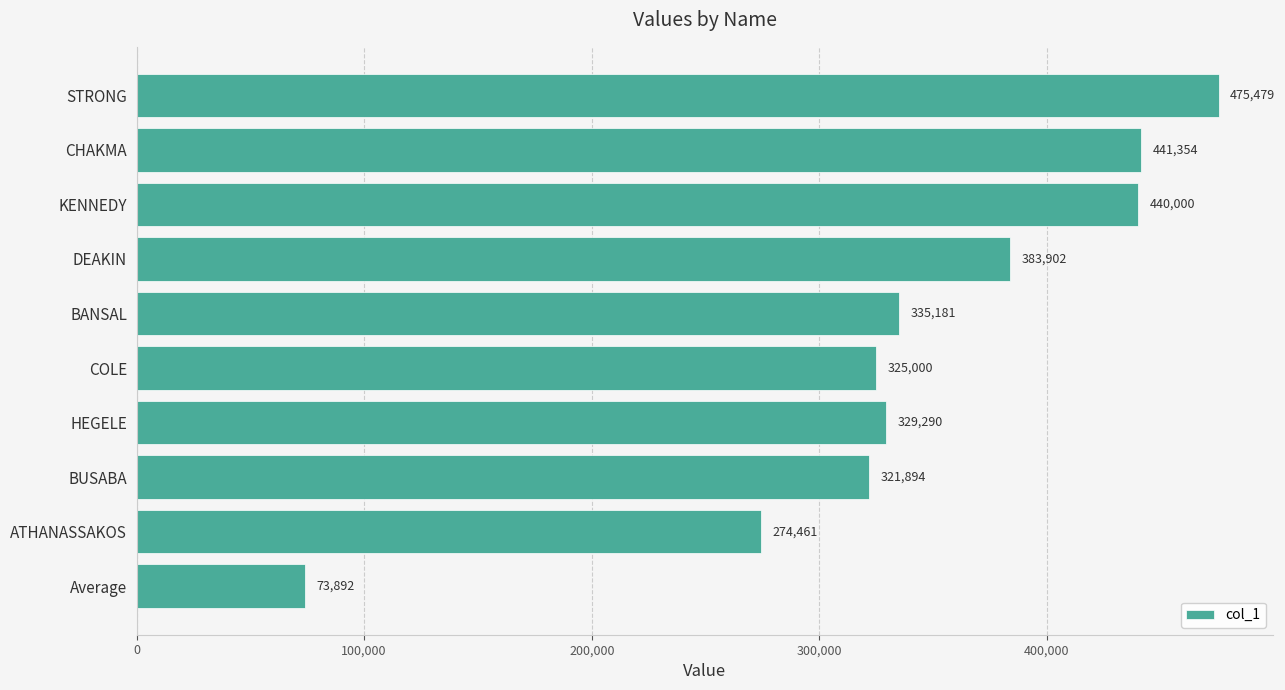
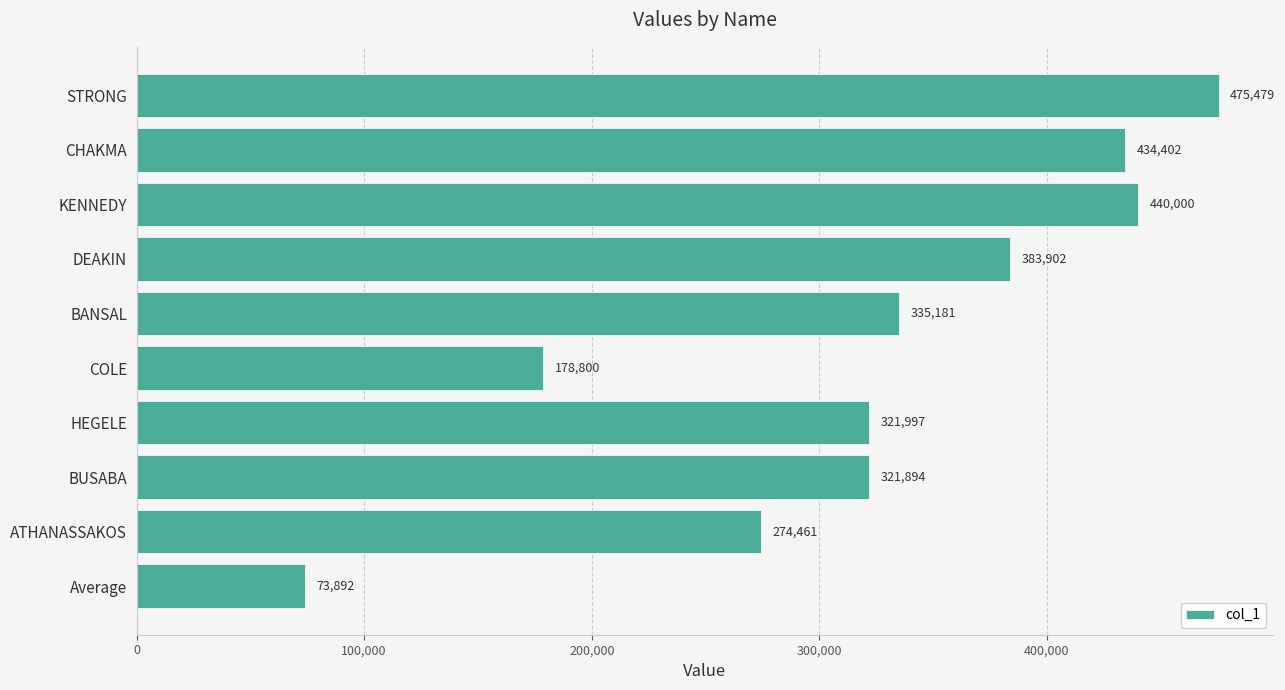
CHAKMA: 441,354 -> 434,402
COLE: 325,000 -> 178,800
HEGELE: 329,290 -> 321,997
